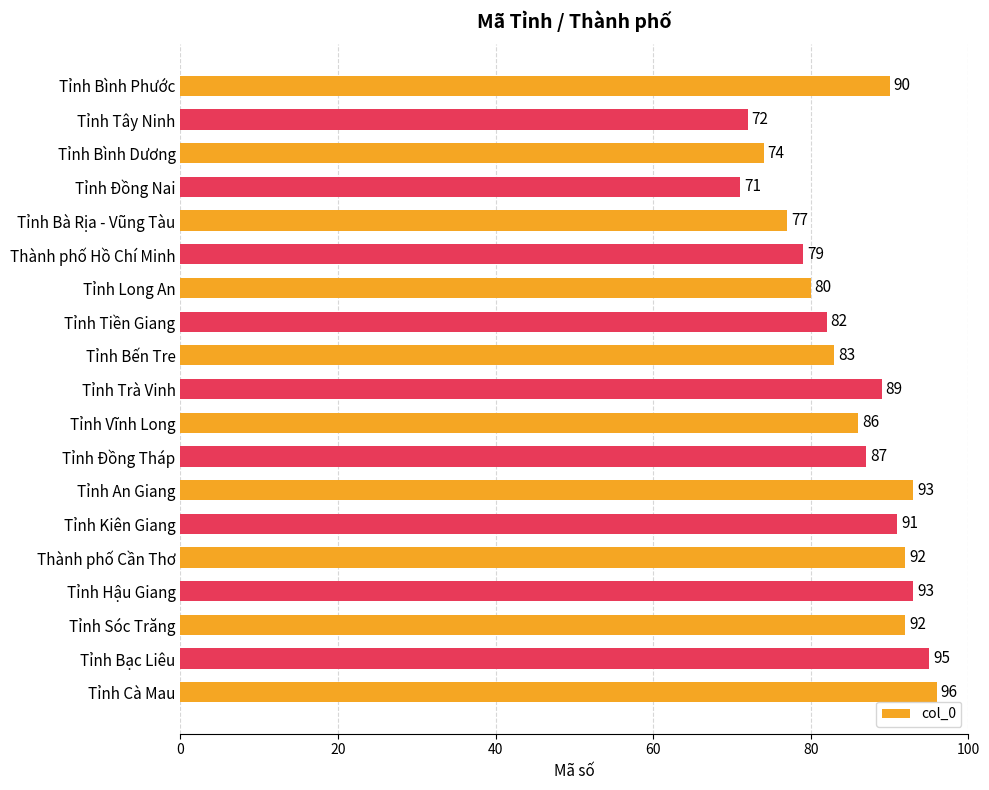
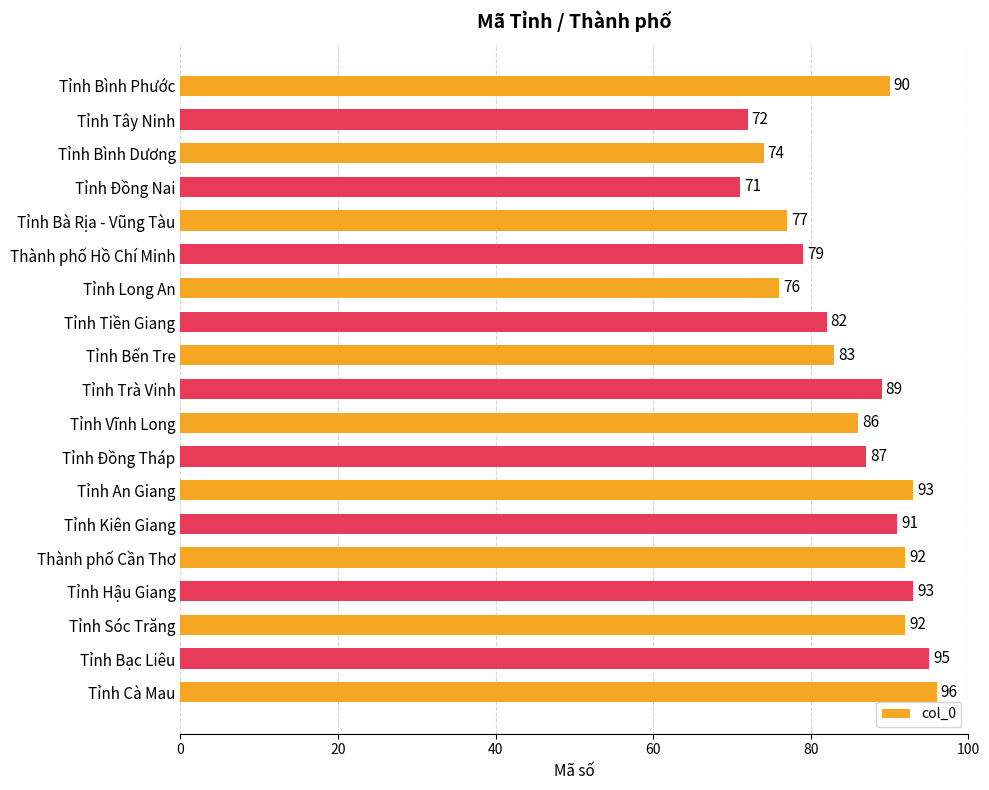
Tỉnh Long An: 80 -> 76
